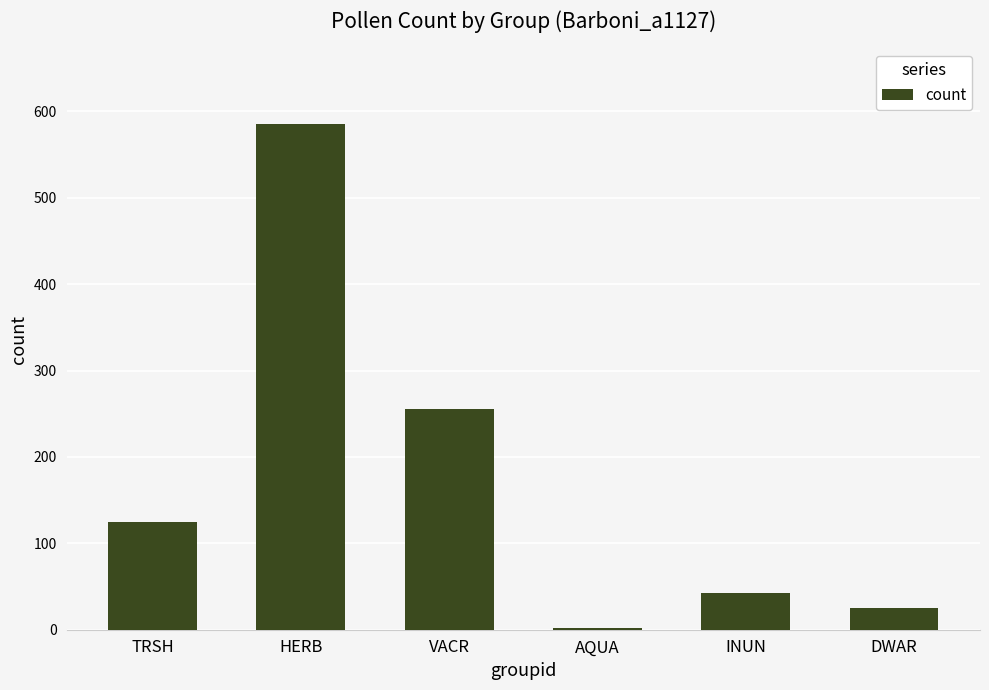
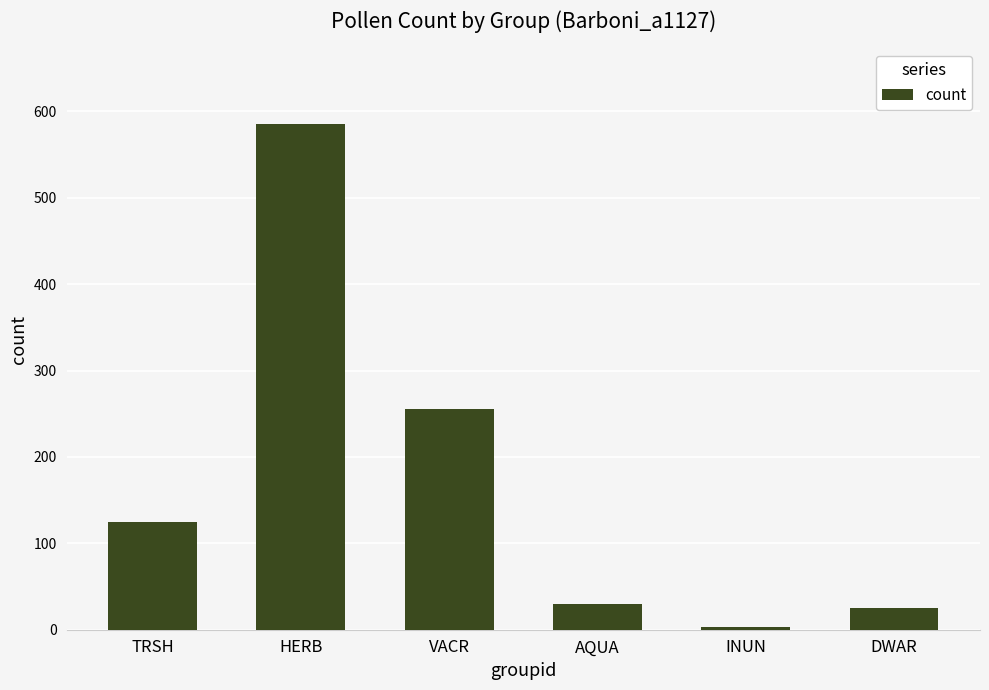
AQUA: 0 -> 30
INUN: 40 -> 0
